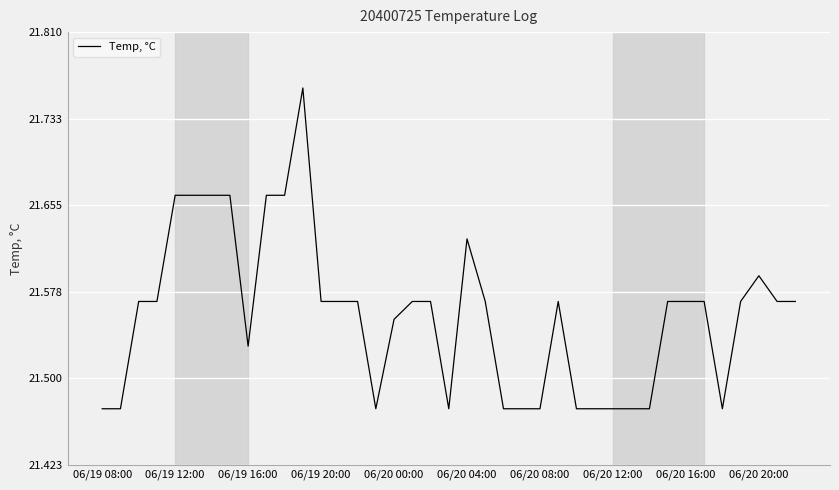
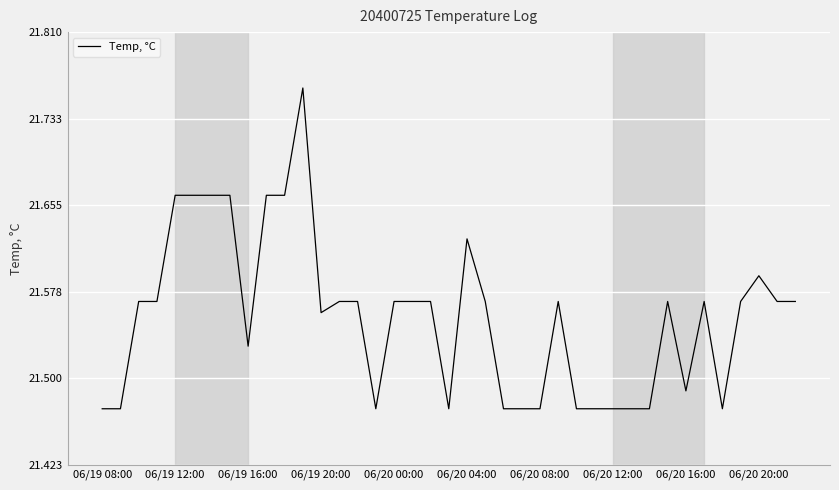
06/19 20:00: 21.569 -> 21.559
06/20 00:00: 21.553 -> 21.569
06/20 16:00: 21.569 -> 21.489
